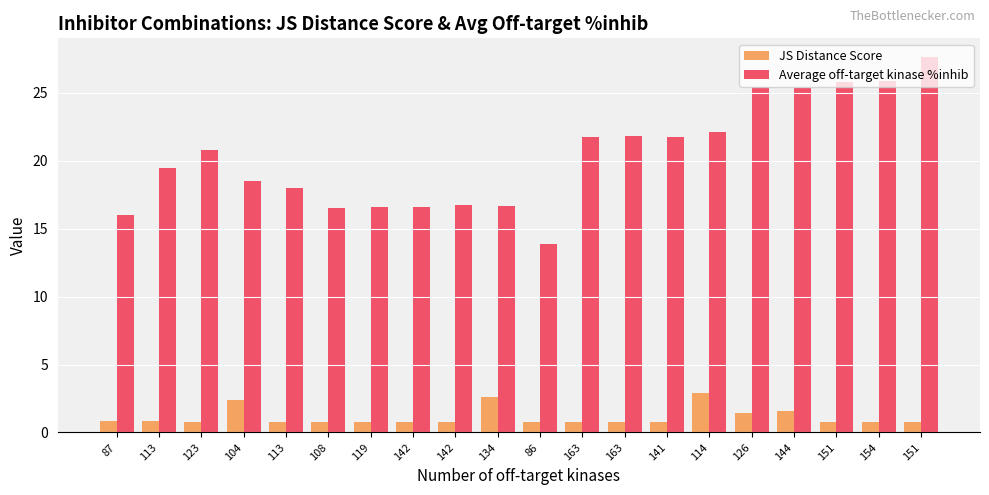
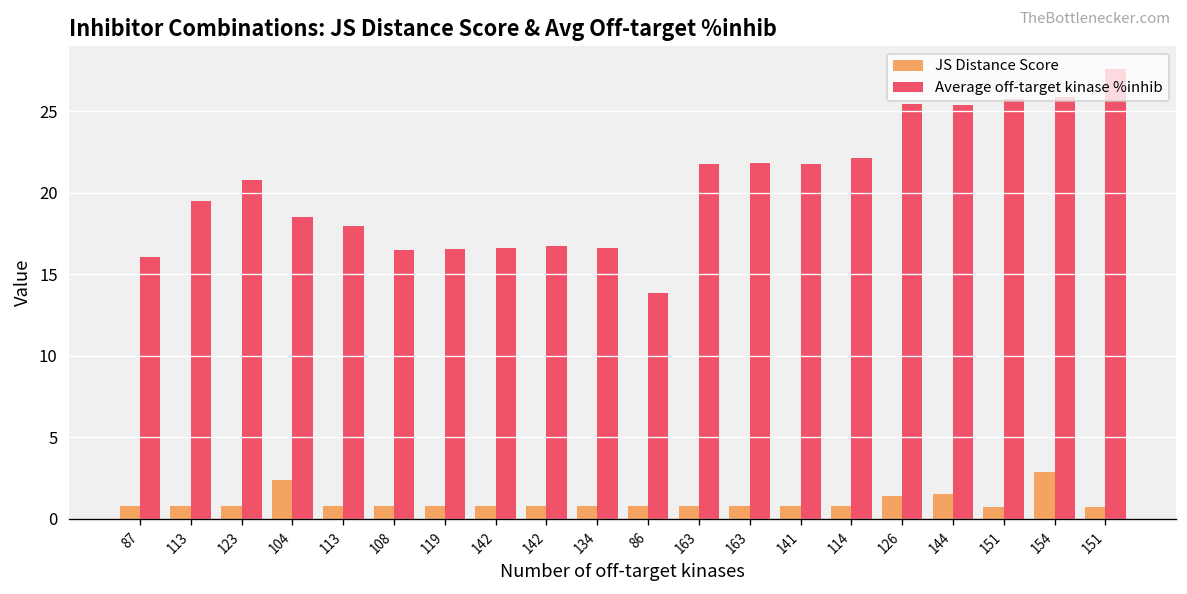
JS Distance Score, 134: 2.6 -> 0.8
JS Distance Score, 114: 2.9 -> 0.8
JS Distance Score, 154: 0.8 -> 2.9
